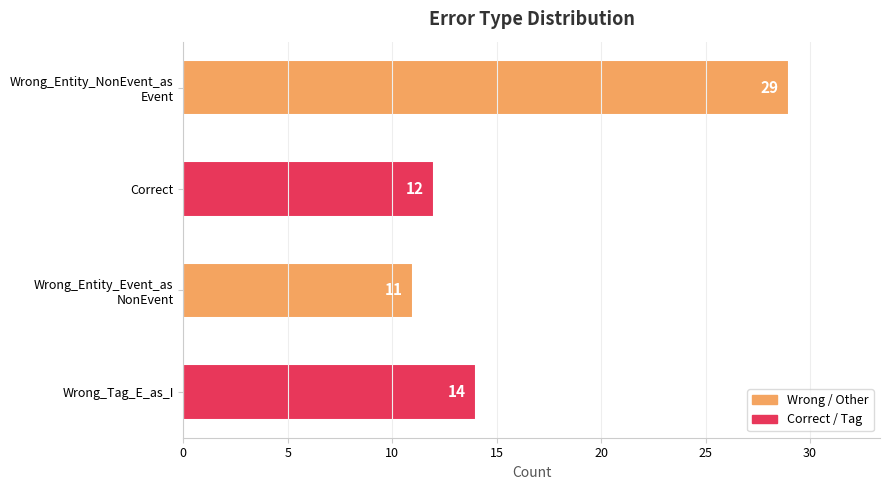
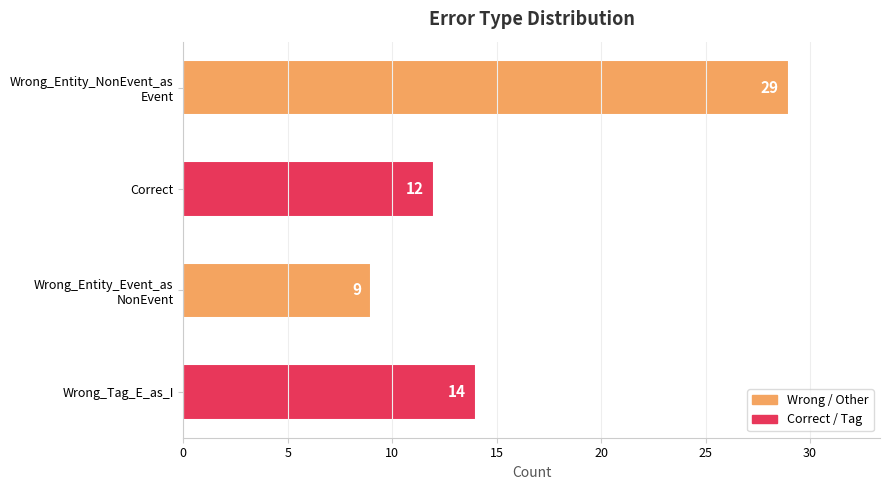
Wrong_Entity_Event_as NonEvent: 11 -> 9
